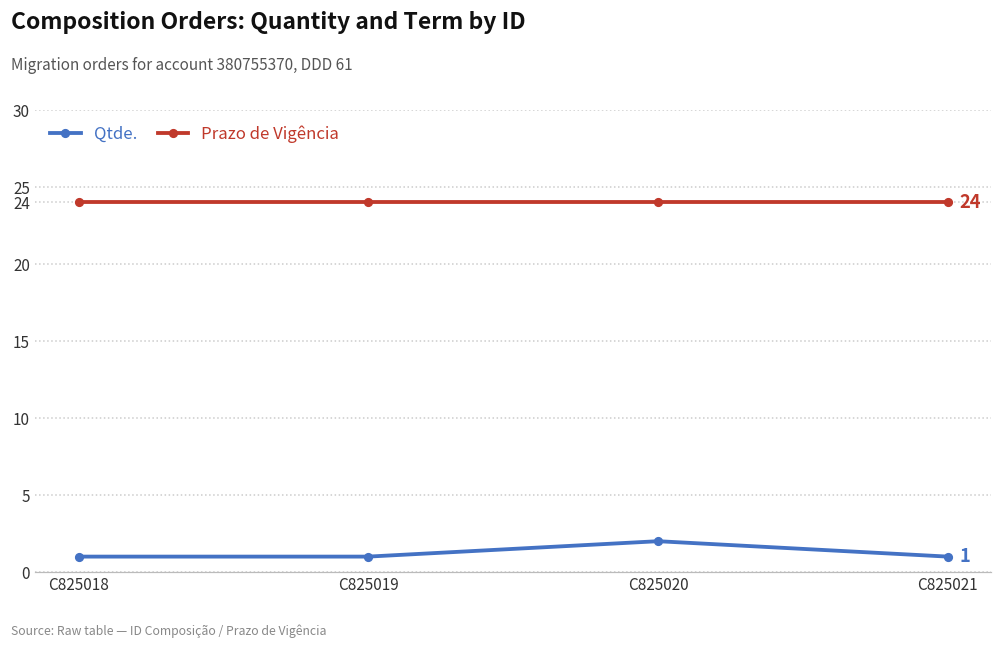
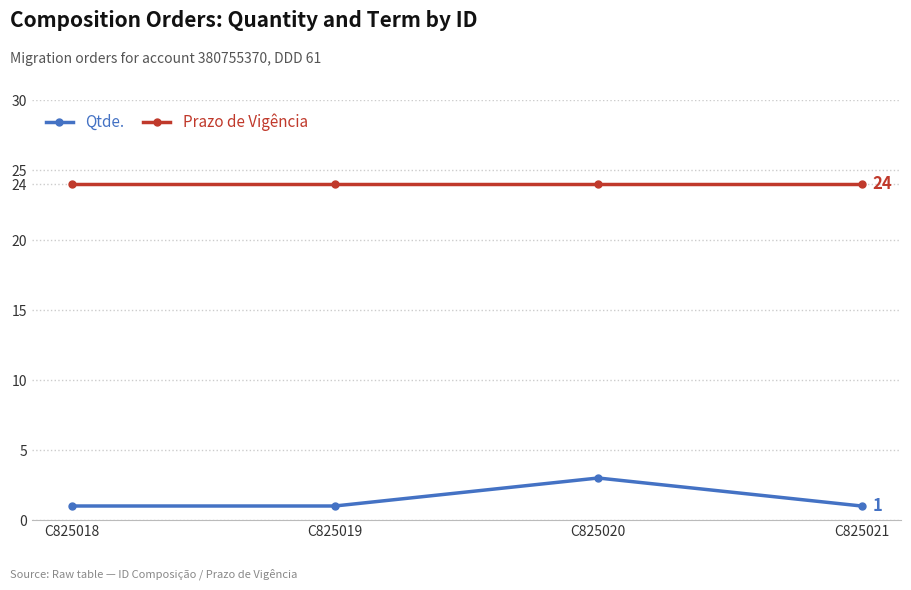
Qtde., C825020: 2 -> 3
